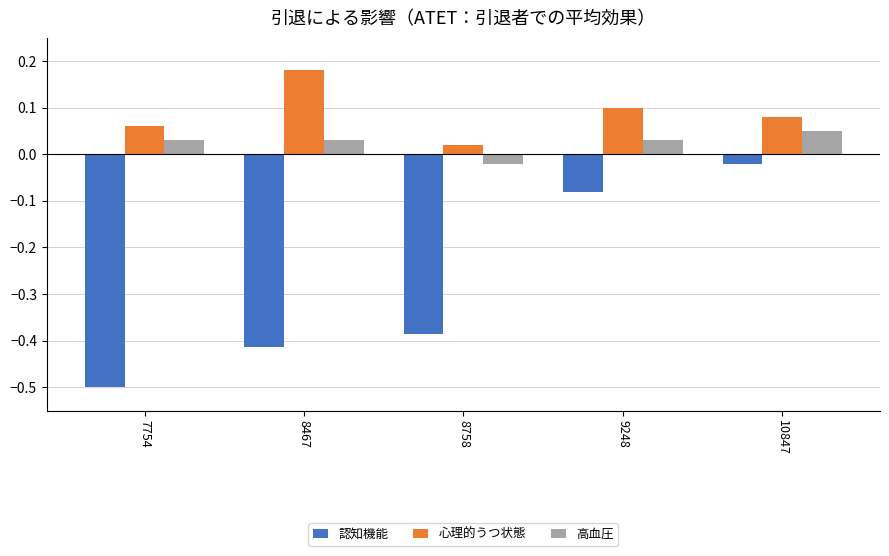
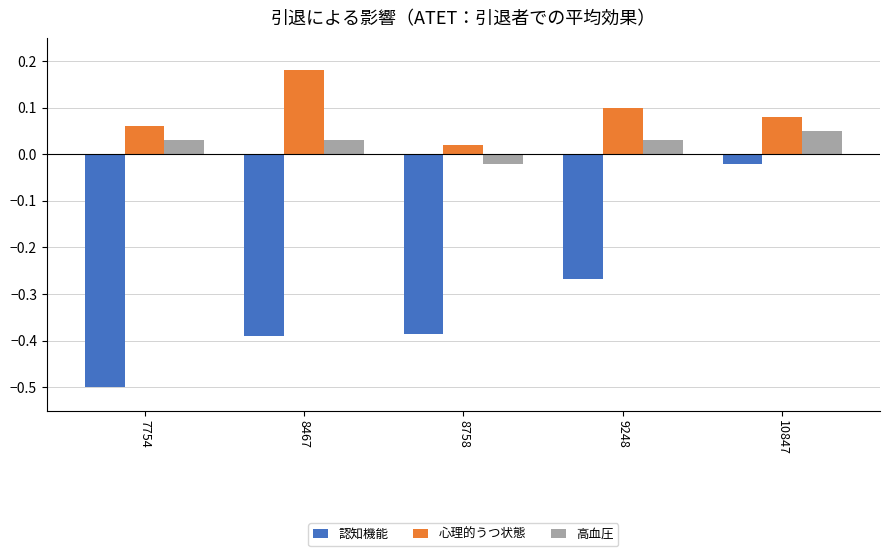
認知機能, 8467: -0.41 -> -0.39
認知機能, 9248: -0.08 -> -0.27
